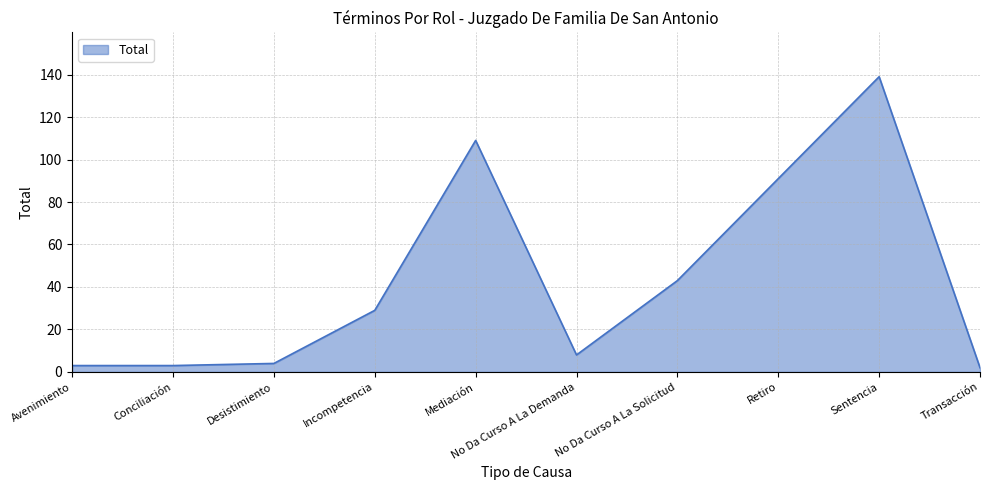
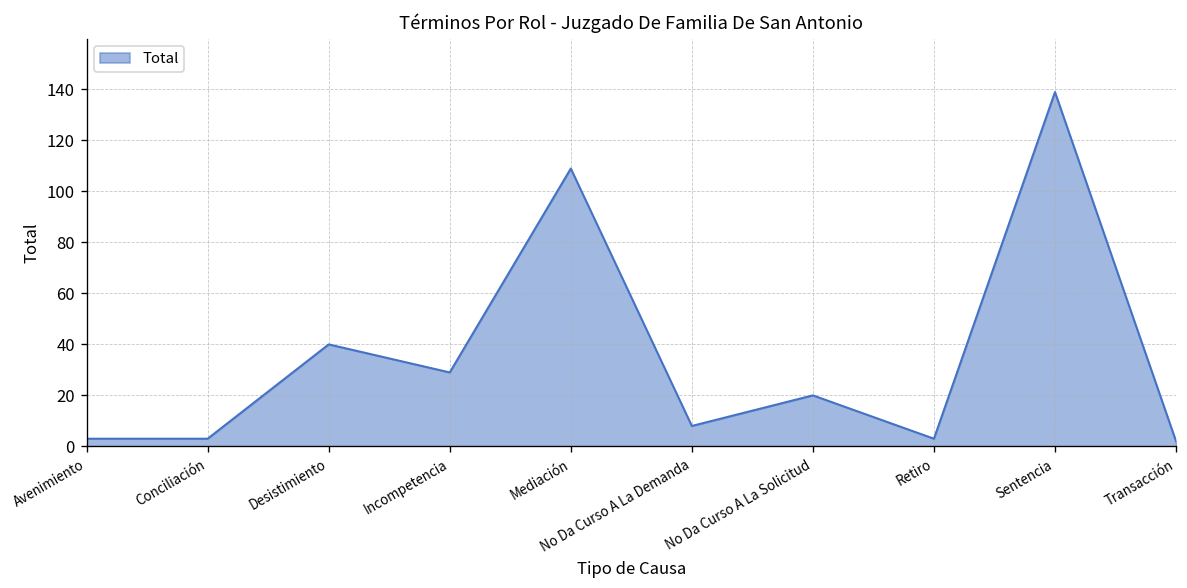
Desistimiento: 4 -> 40
No Da Curso A La Solicitud: 43 -> 20
Retiro: 91 -> 3
